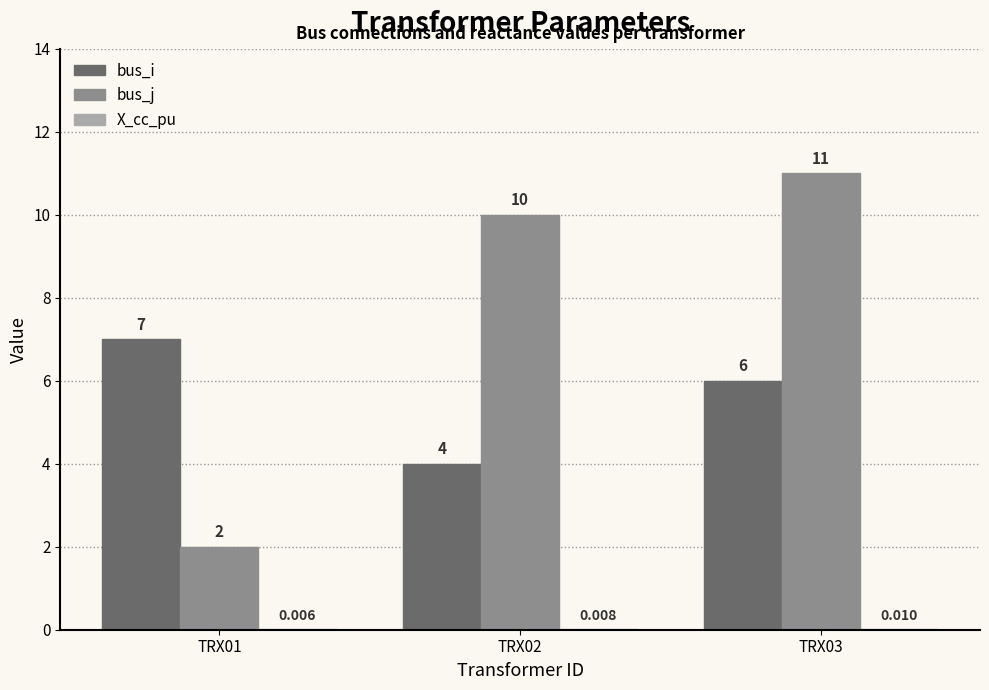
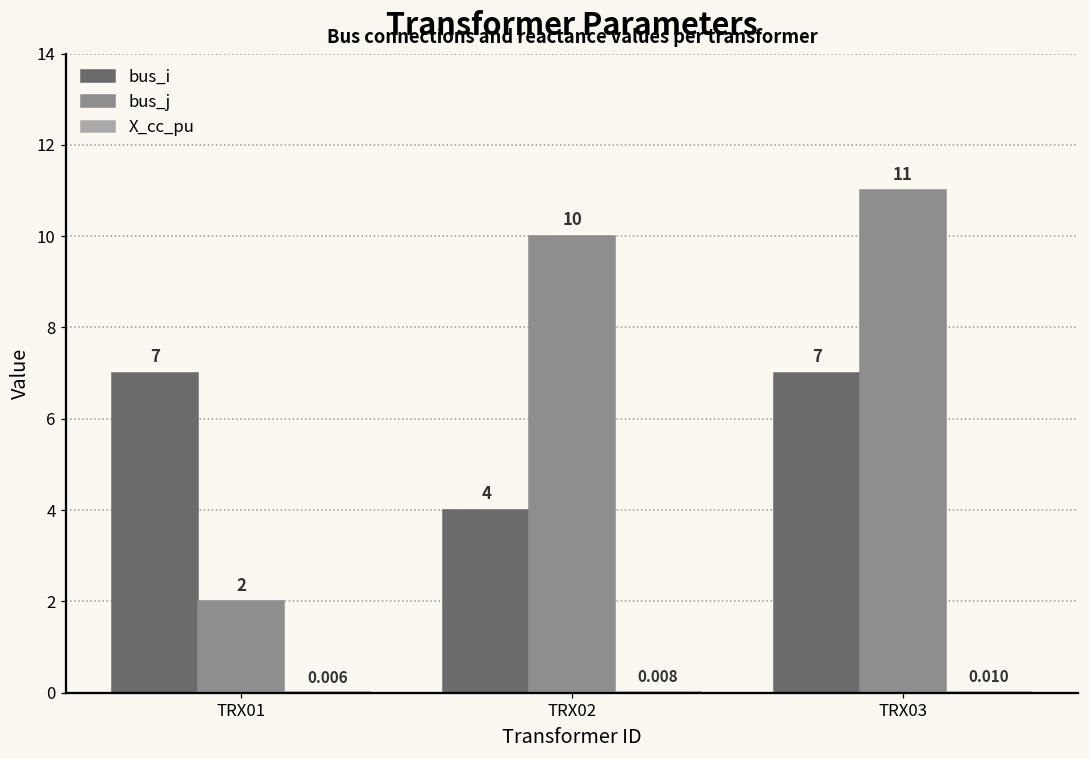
bus_i, TRX03: 6 -> 7
